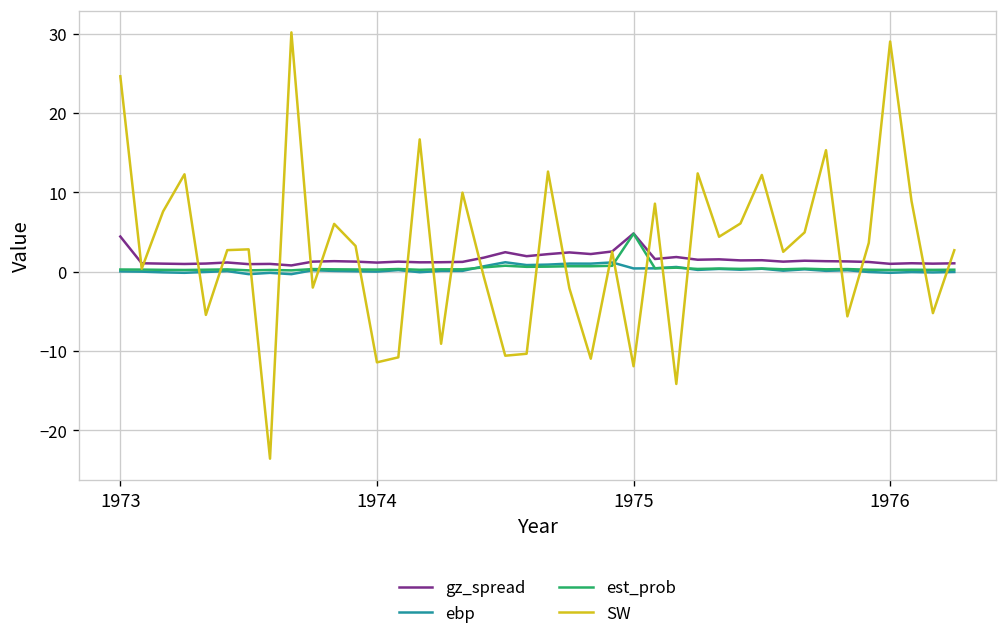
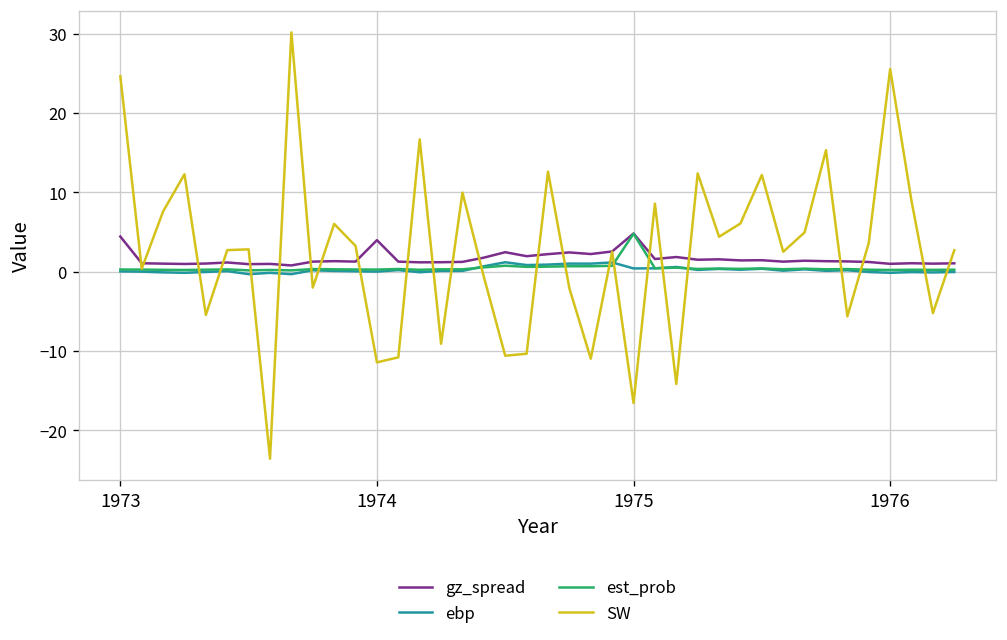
gz_spread, 1974: 1 -> 4
SW, 1975: -12 -> -17
SW, 1976: 29 -> 26
